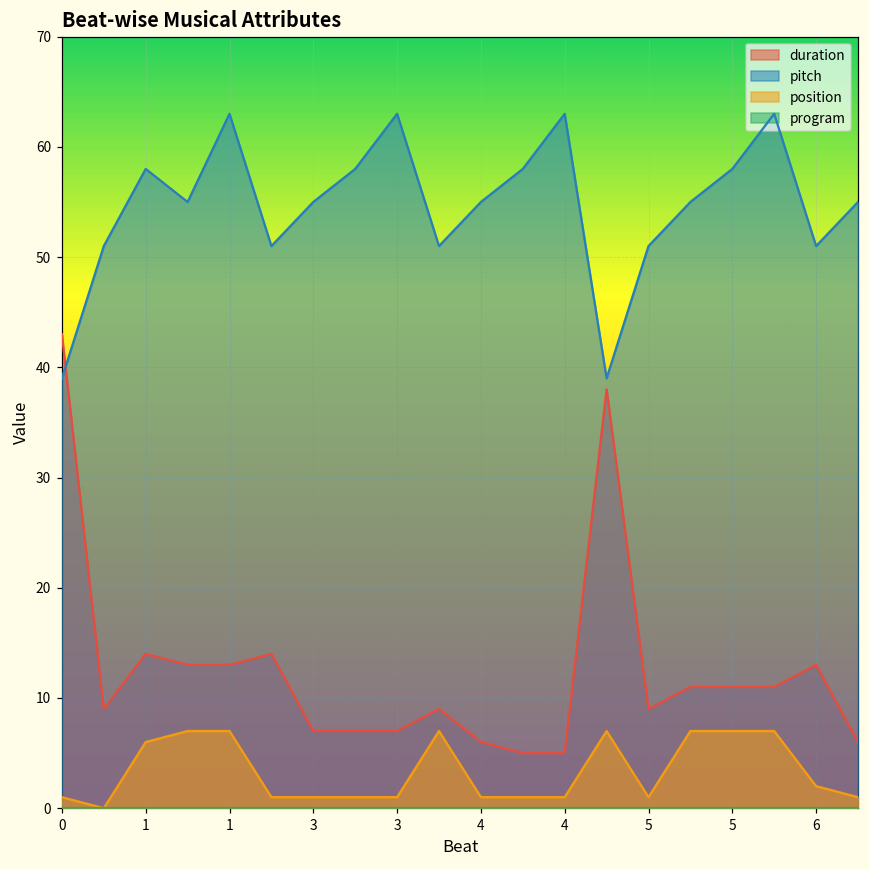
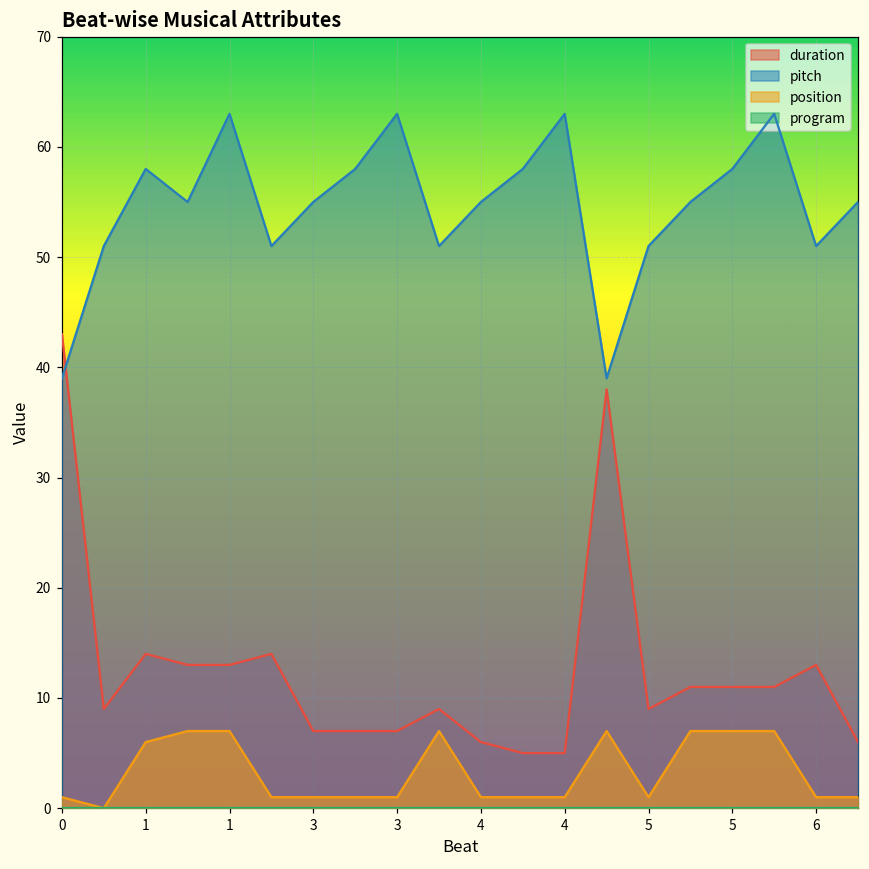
position, 6: 2 -> 1
